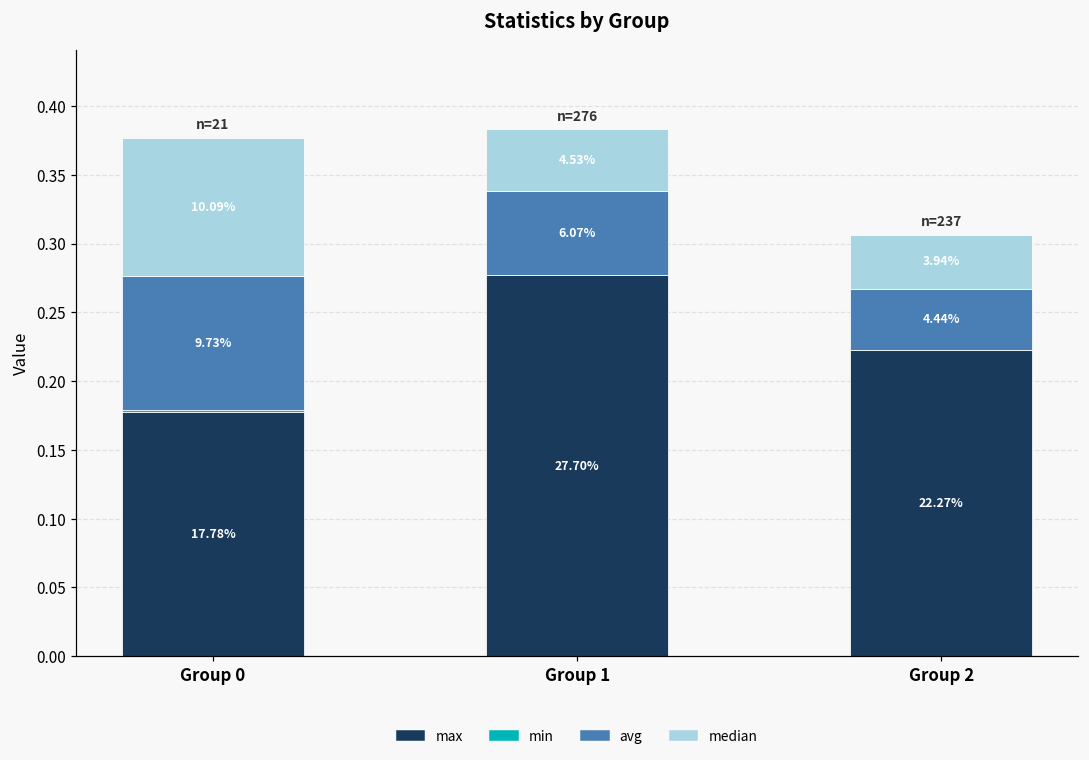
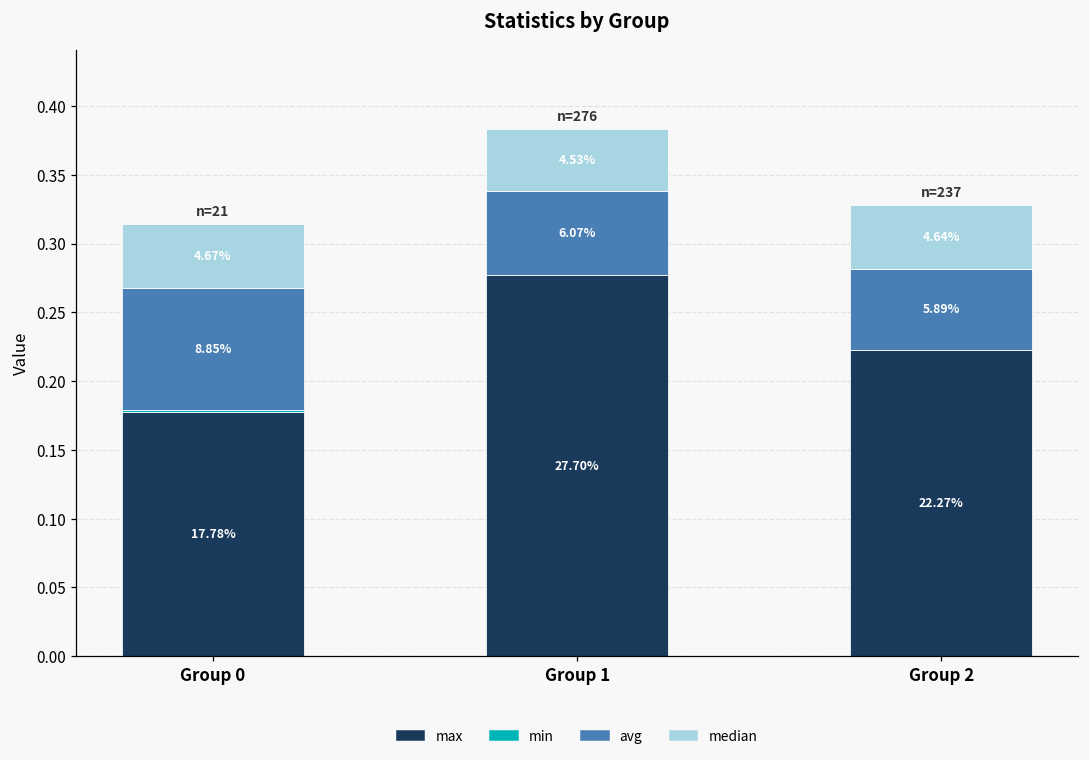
avg, Group 0: 9.73% -> 8.85%
median, Group 0: 10.09% -> 4.67%
avg, Group 2: 4.44% -> 5.89%
median, Group 2: 3.94% -> 4.64%
